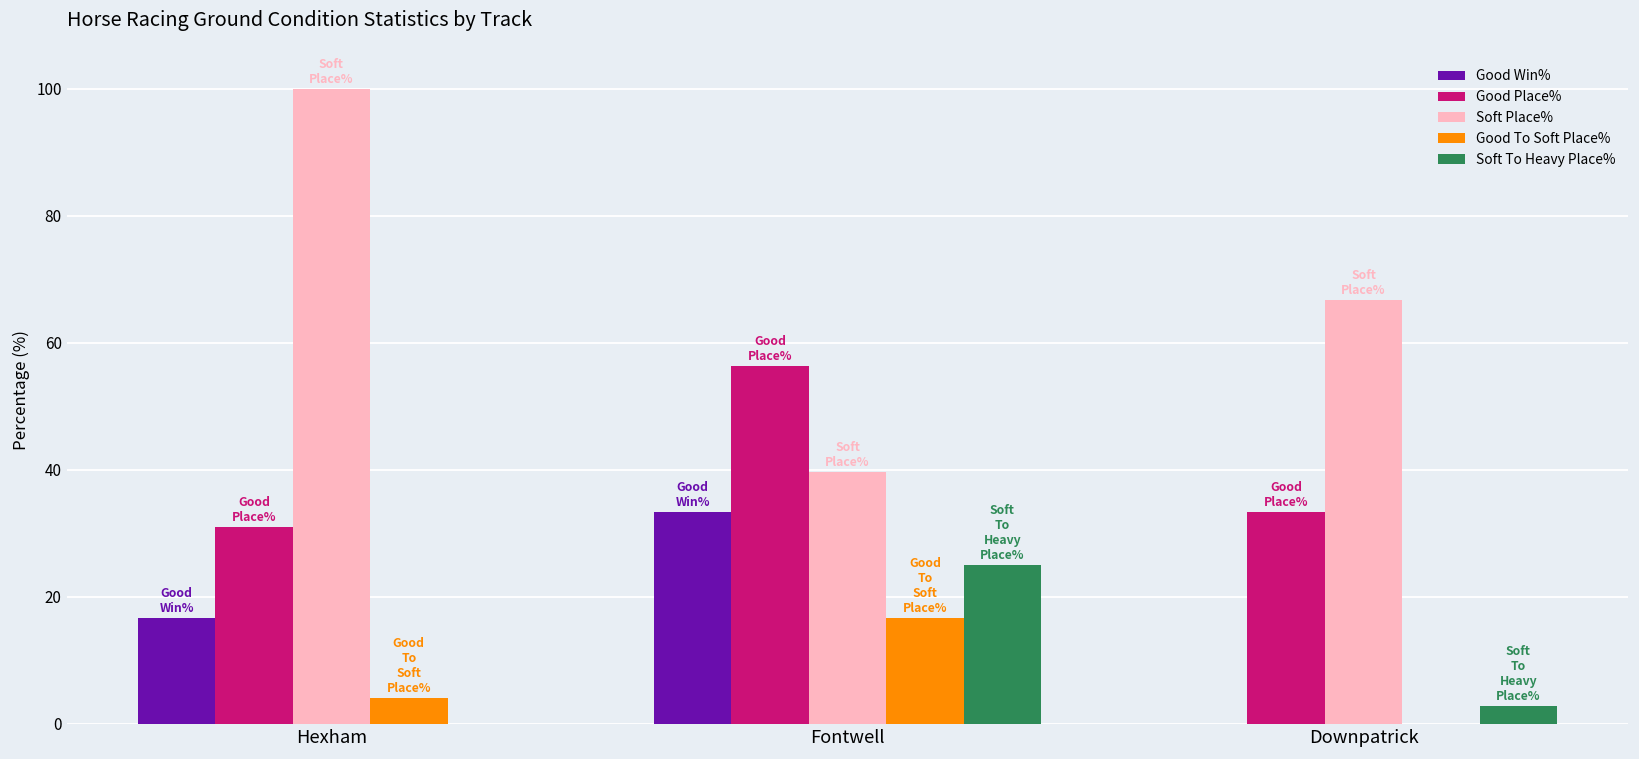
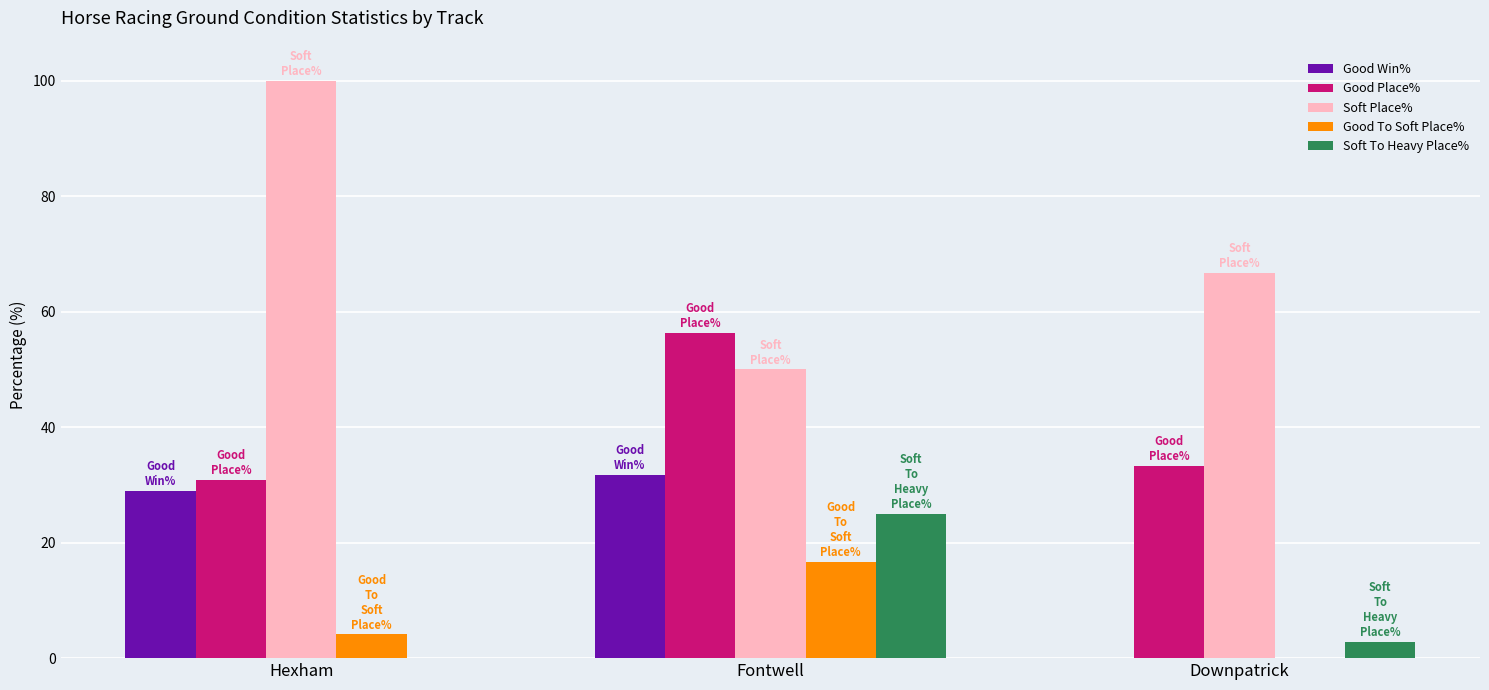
Good Win%, Hexham: 17 -> 29
Good Win%, Fontwell: 33 -> 32
Soft Place%, Fontwell: 40 -> 50
